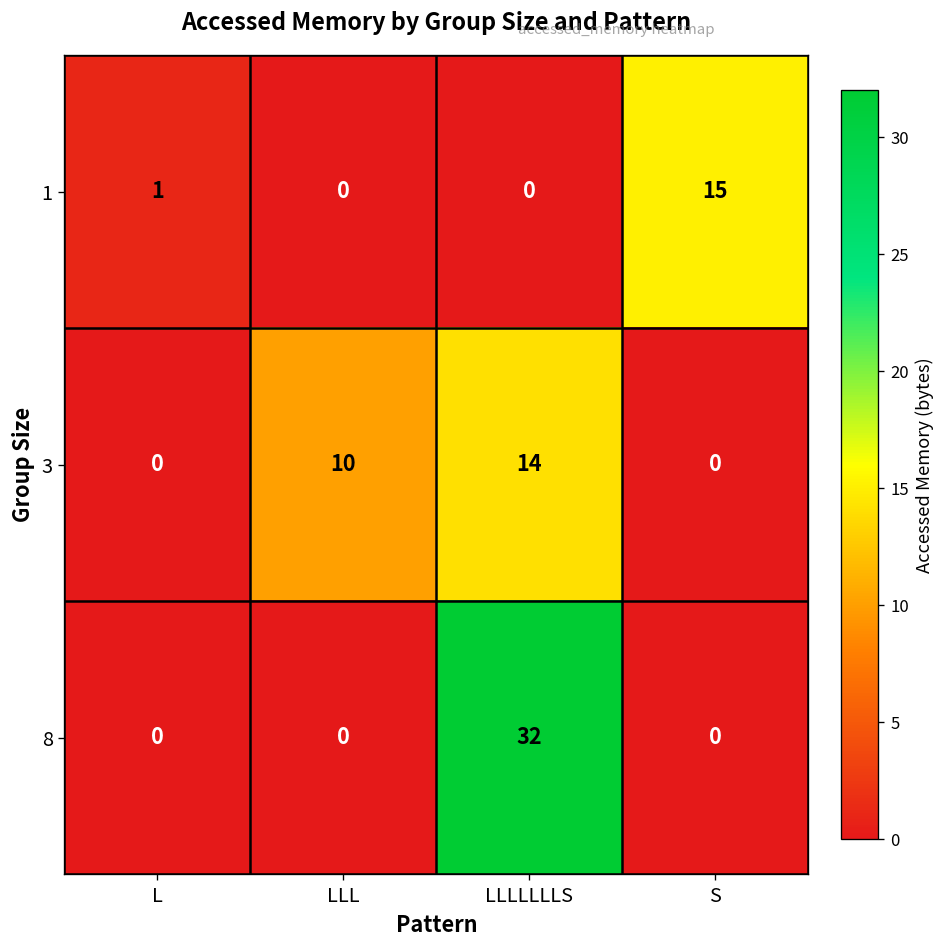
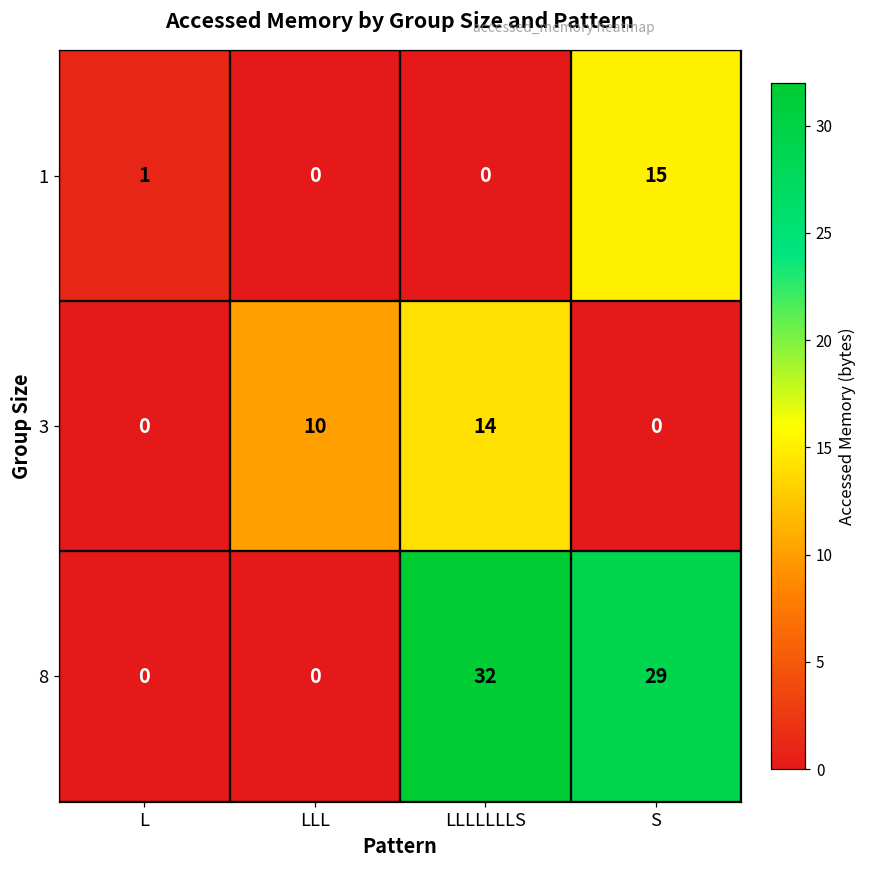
8, S: 0 -> 29
